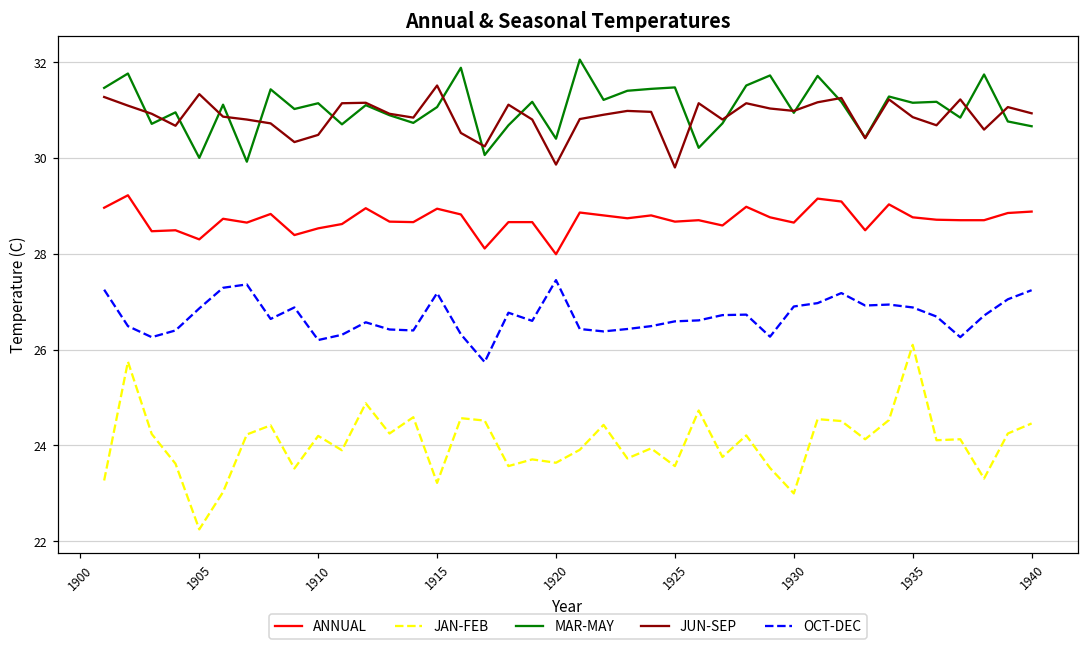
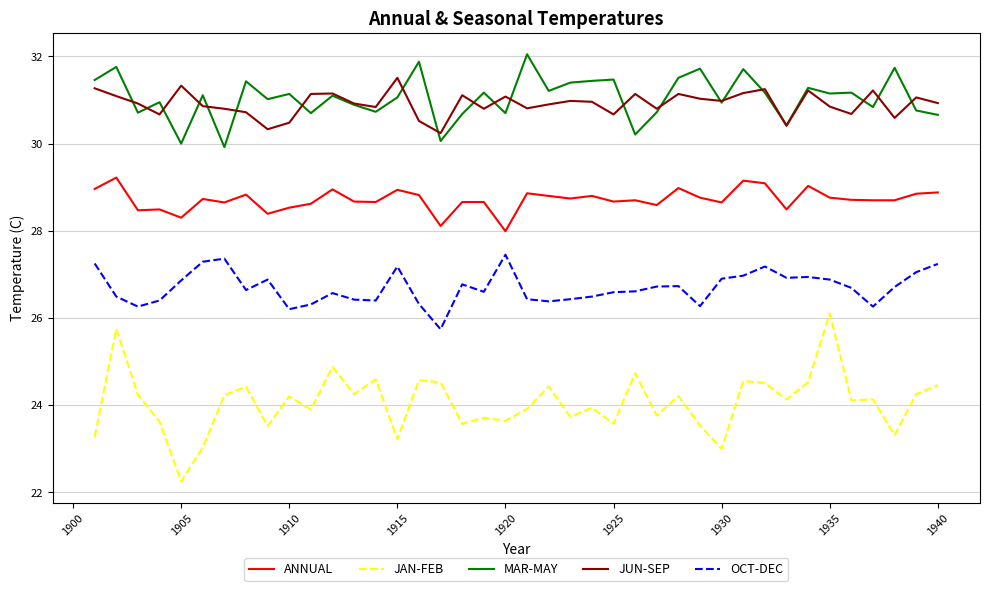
MAR-MAY, 1920: 30.4 -> 30.7
JUN-SEP, 1920: 29.9 -> 31.1
JUN-SEP, 1925: 29.8 -> 30.7
